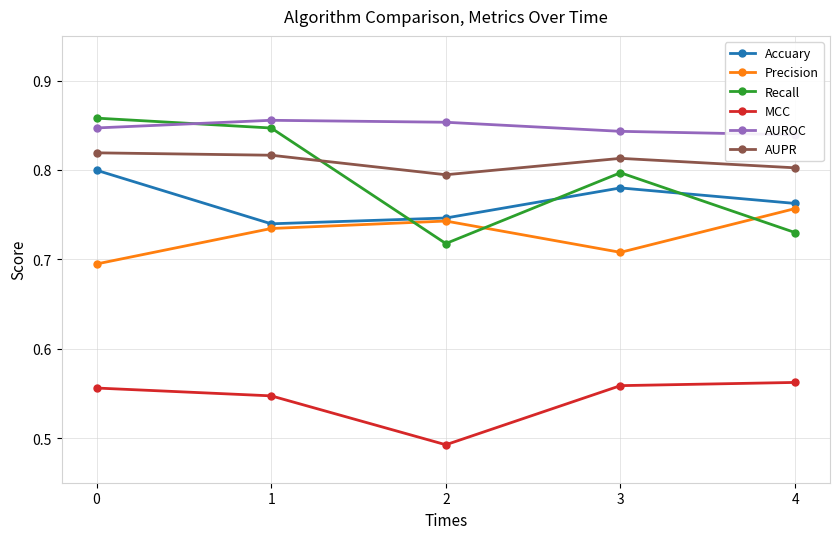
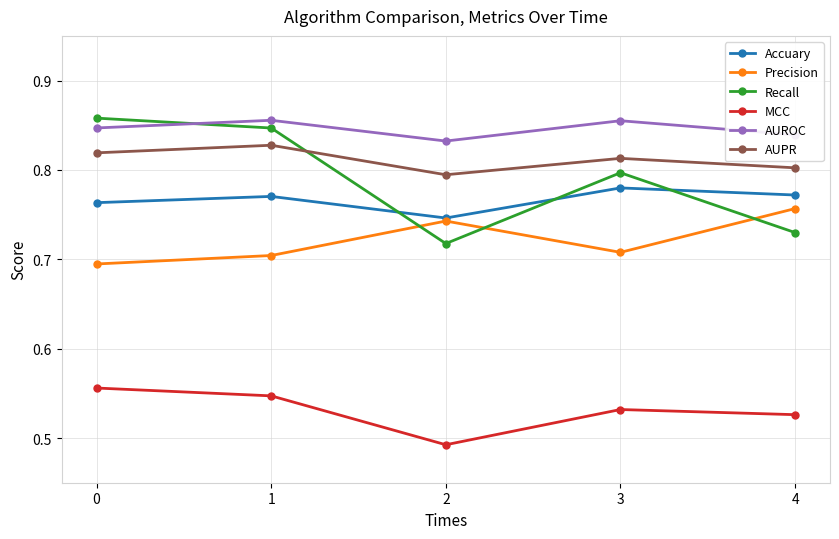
Accuary, 0: 0.80 -> 0.76
Accuary, 1: 0.74 -> 0.77
Precision, 1: 0.73 -> 0.70
AUPR, 1: 0.82 -> 0.83
AUROC, 2: 0.85 -> 0.83
MCC, 3: 0.56 -> 0.53
AUROC, 3: 0.84 -> 0.86
Accuary, 4: 0.76 -> 0.77
MCC, 4: 0.56 -> 0.53
